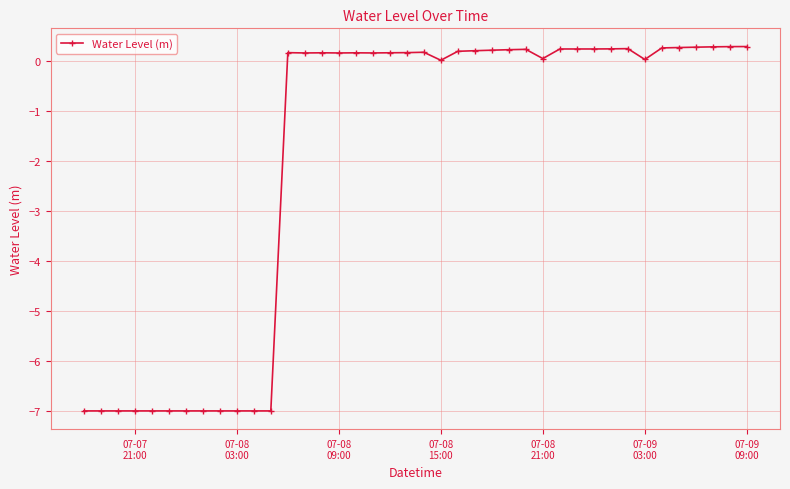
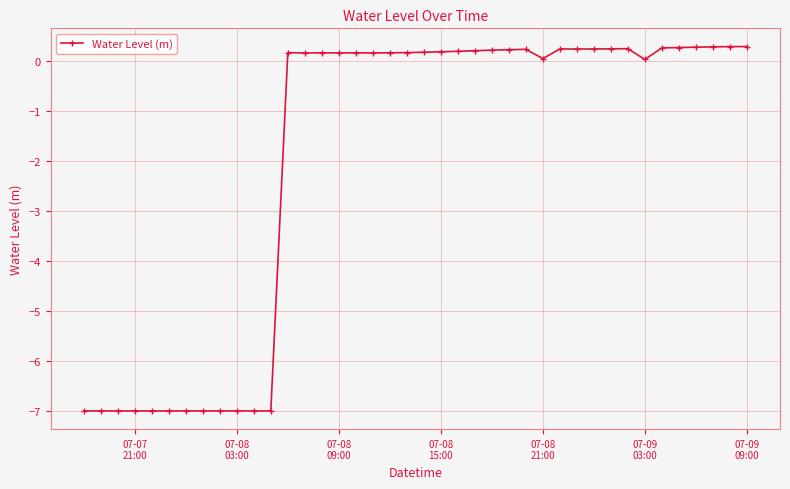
07-08 15:00: 0.0 -> 0.2
